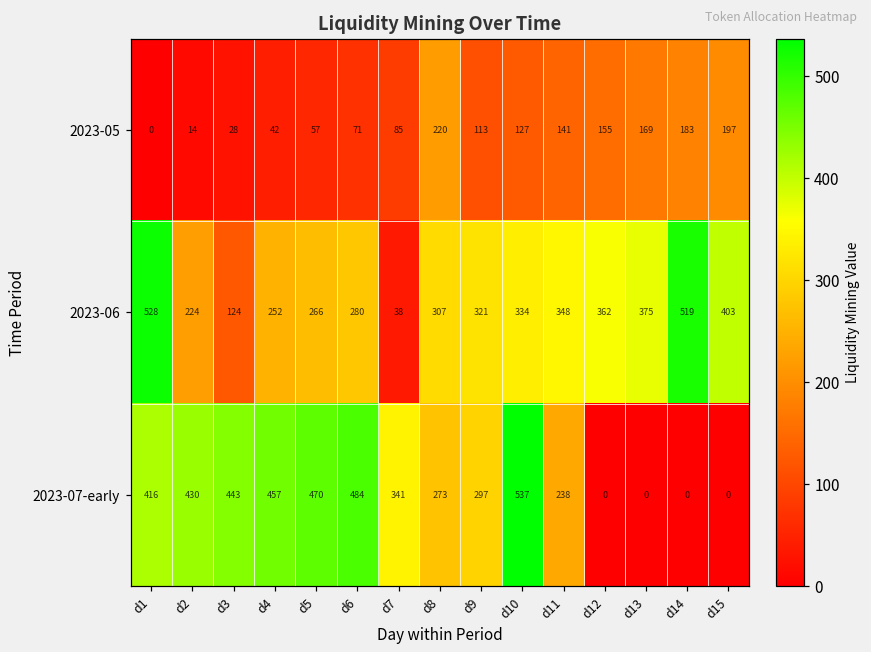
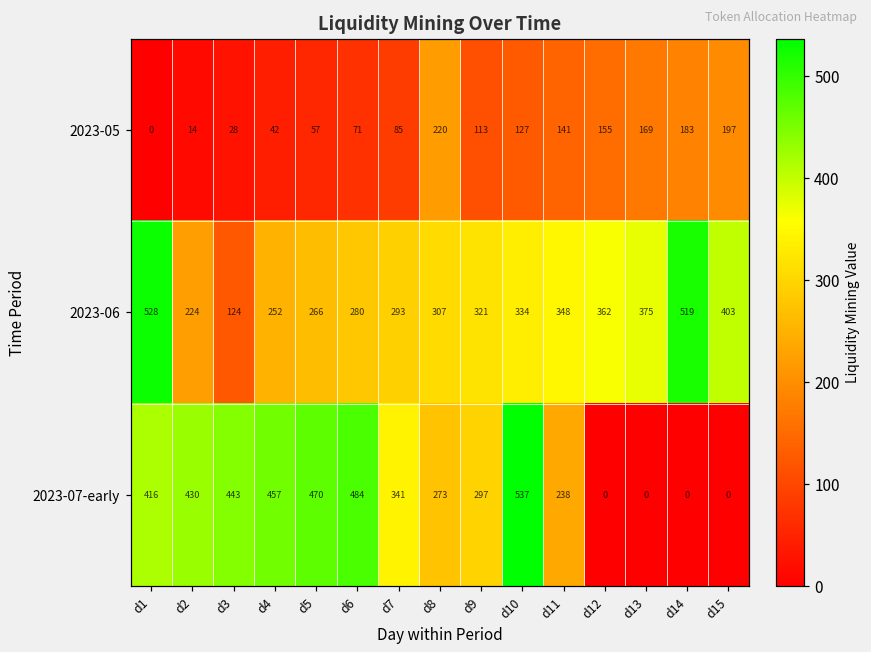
2023-06, d7: 38 -> 293
